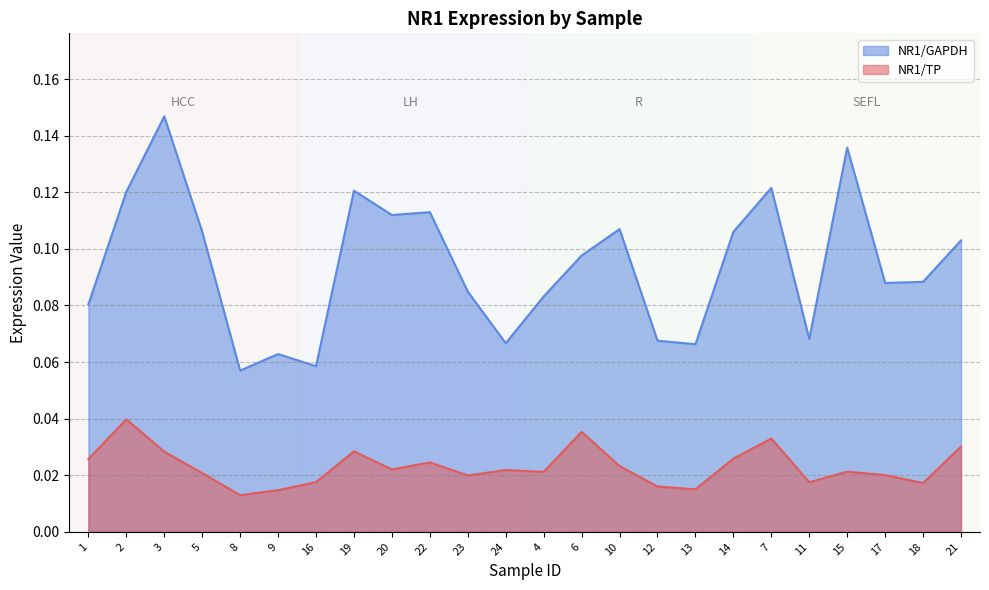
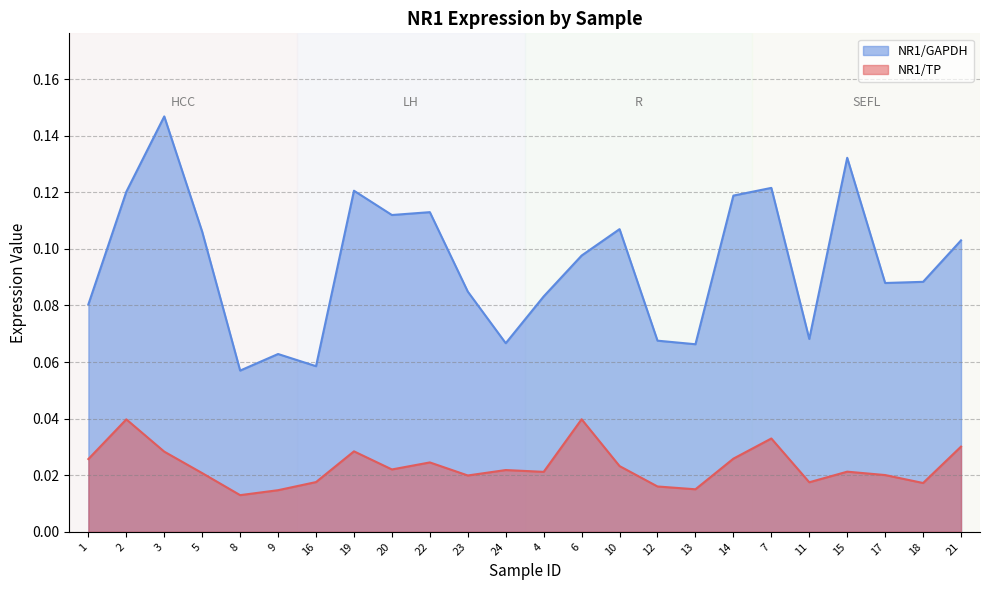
NR1/TP, 6: 0.035 -> 0.040
NR1/GAPDH, 14: 0.106 -> 0.119
NR1/GAPDH, 15: 0.136 -> 0.132
